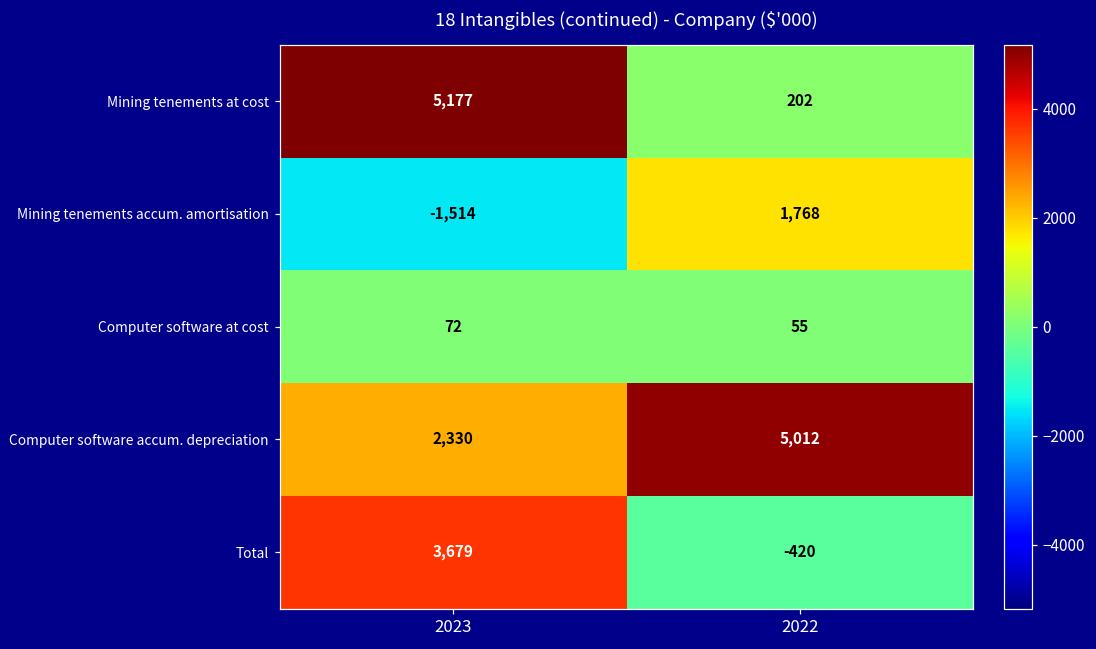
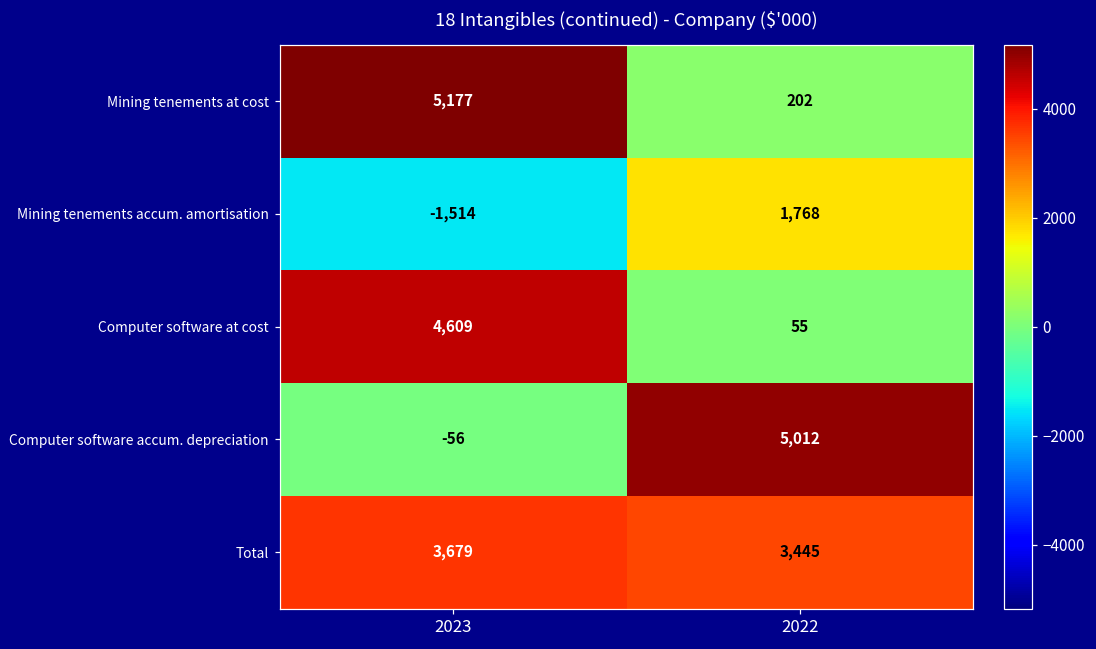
Computer software at cost, 2023: 72 -> 4,609
Computer software accum. depreciation, 2023: 2,330 -> -56
Total, 2022: -420 -> 3,445
